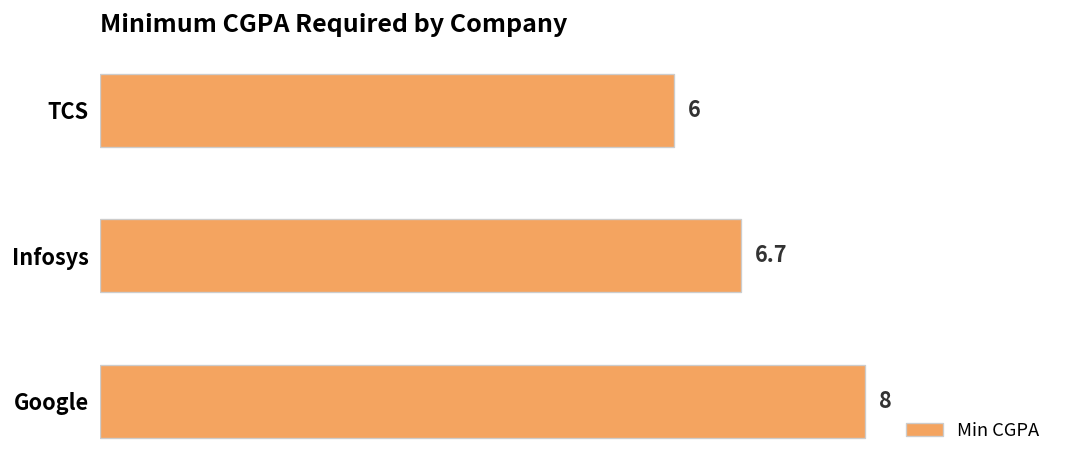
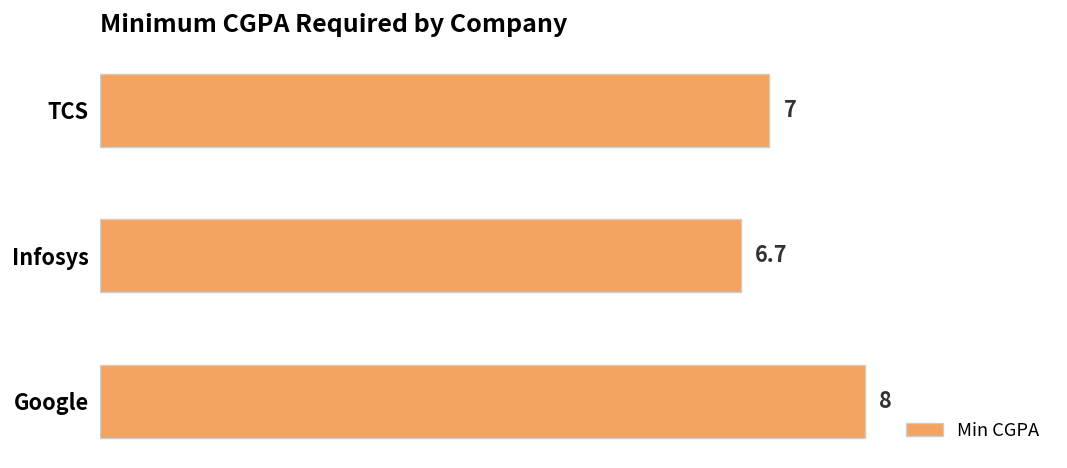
TCS: 6 -> 7
